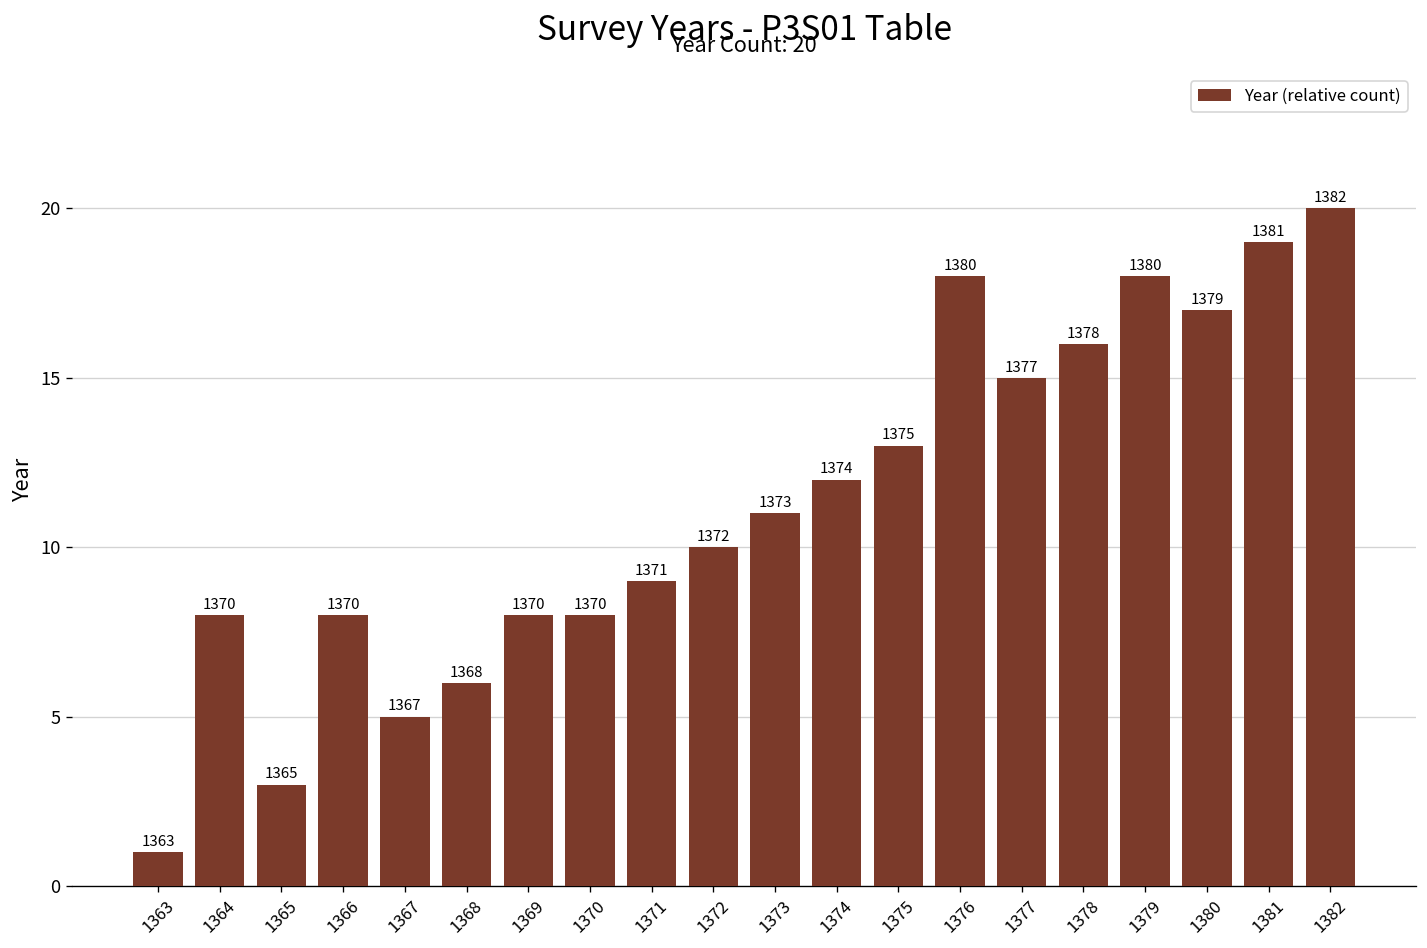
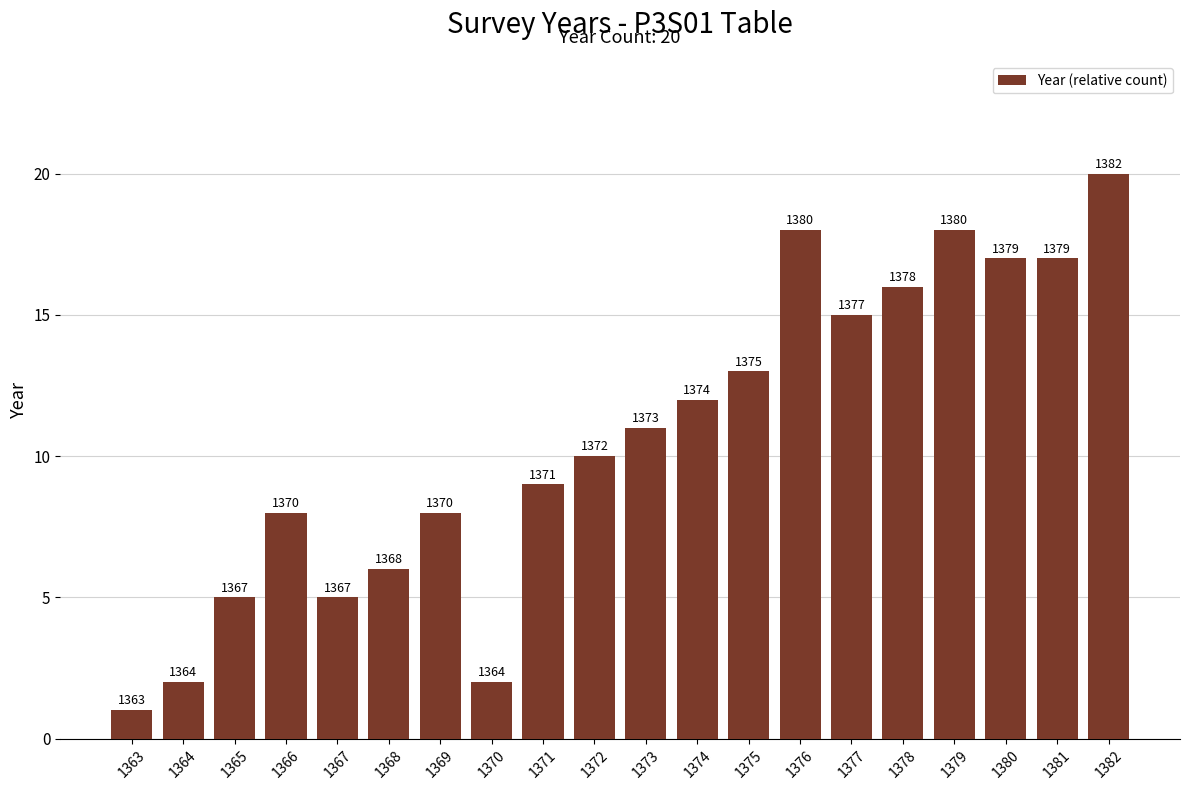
1364: 1370 -> 1364
1365: 1365 -> 1367
1370: 1370 -> 1364
1381: 1381 -> 1379
